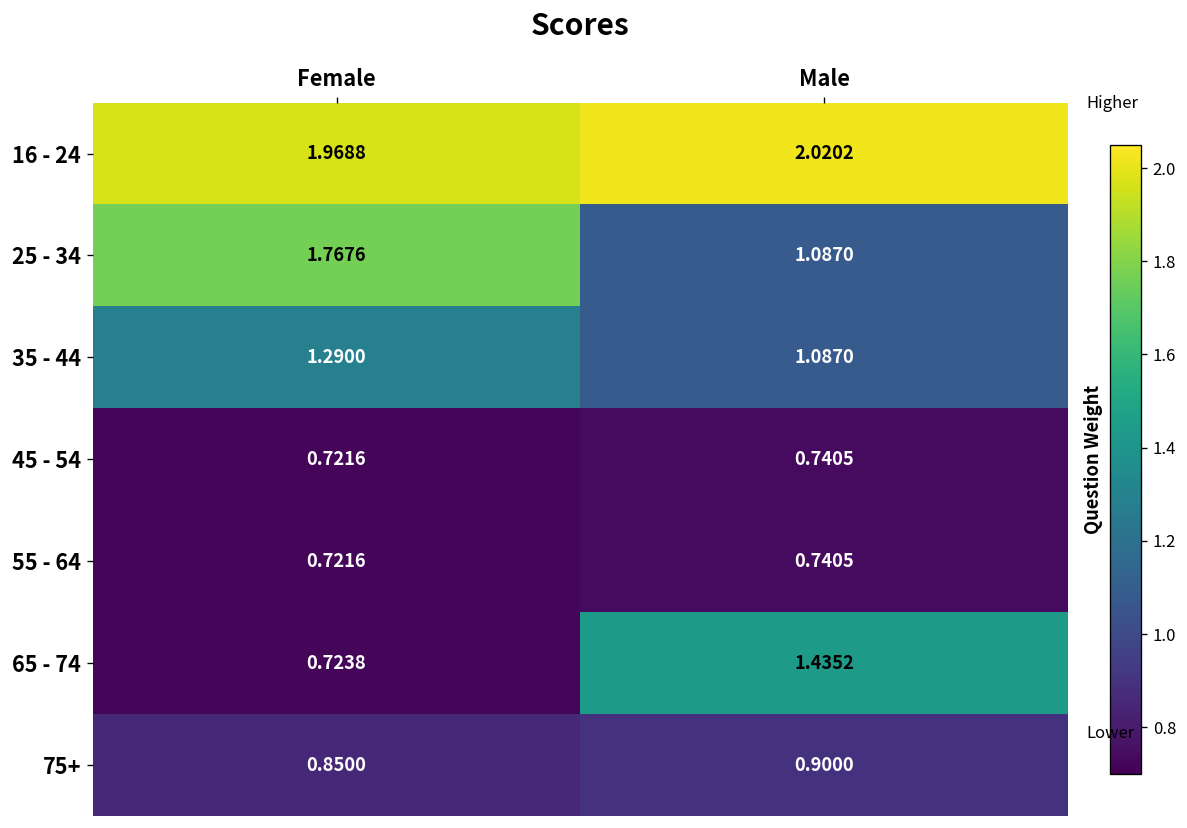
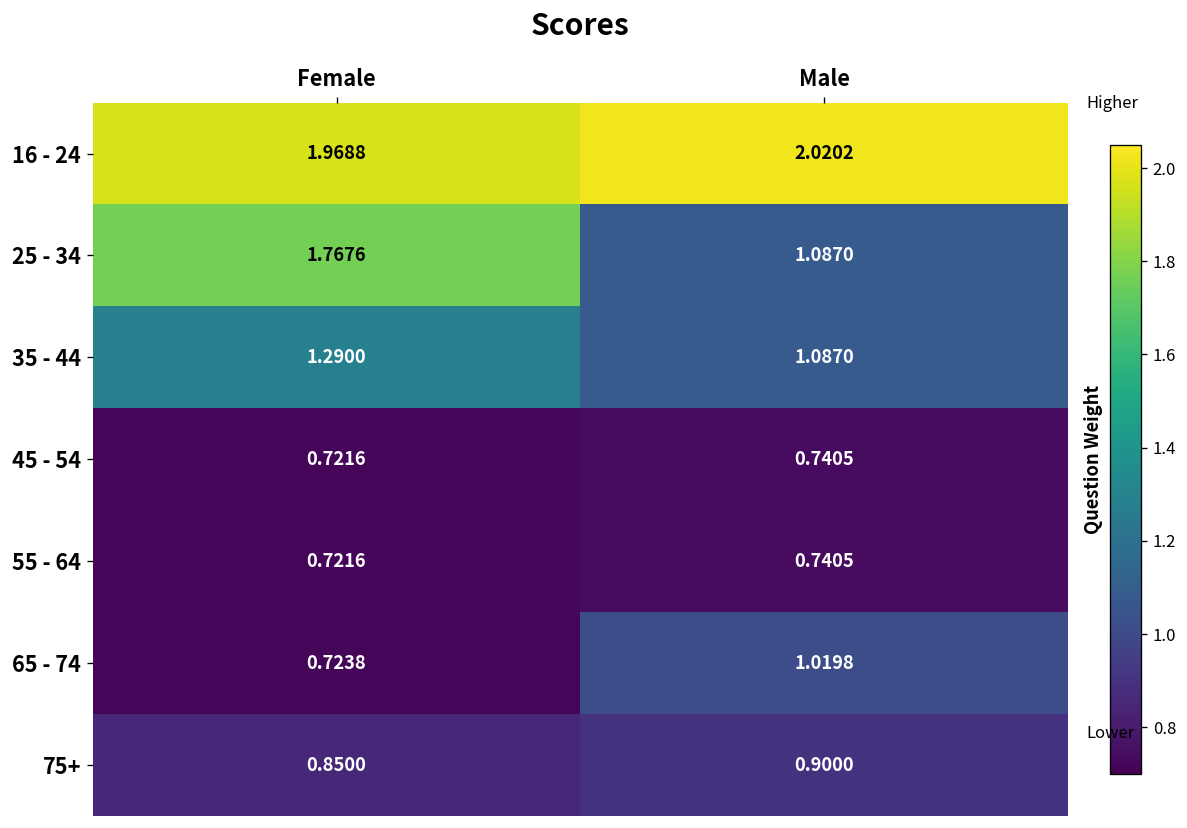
65 - 74, Male: 1.4352 -> 1.0198
